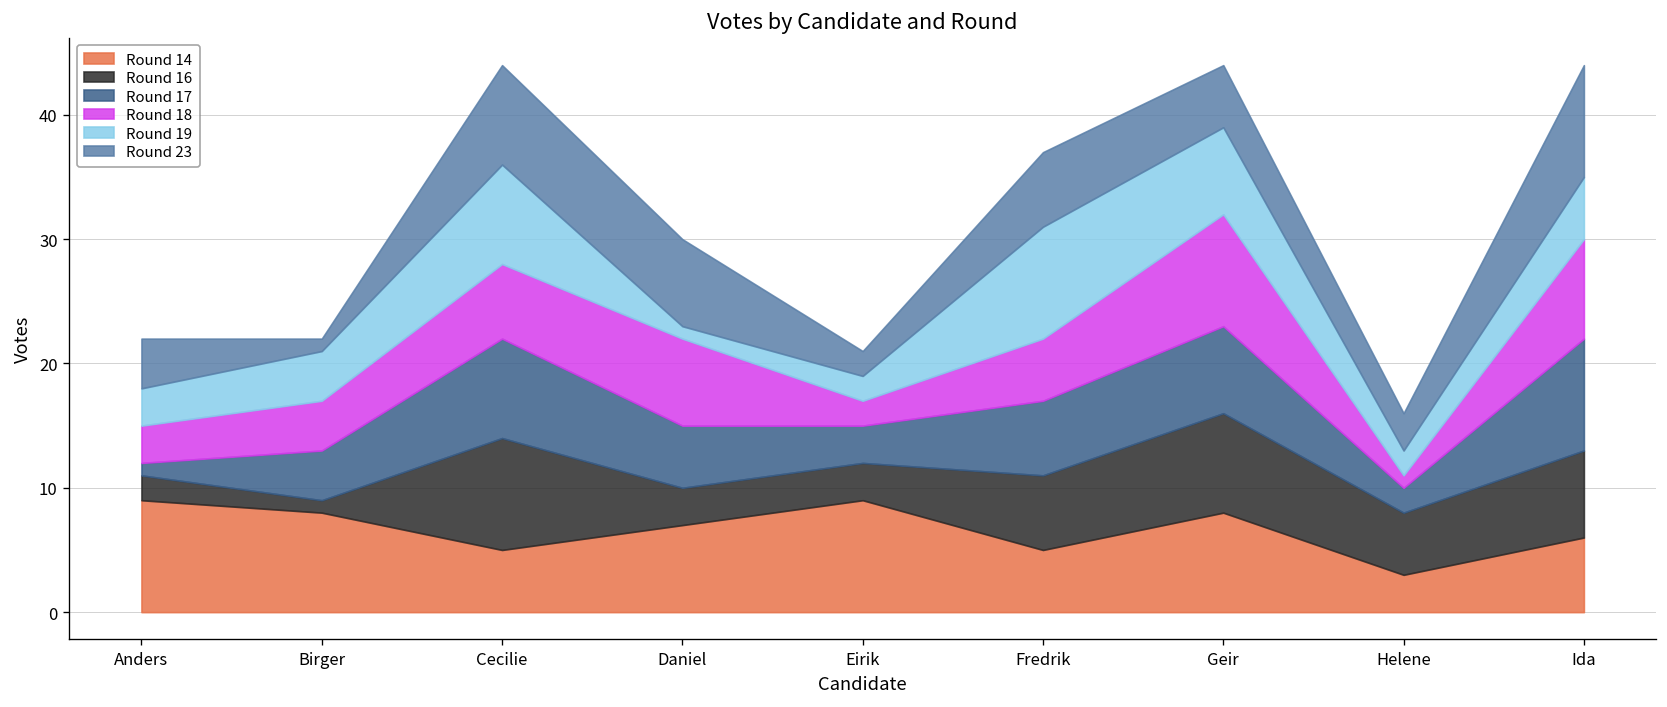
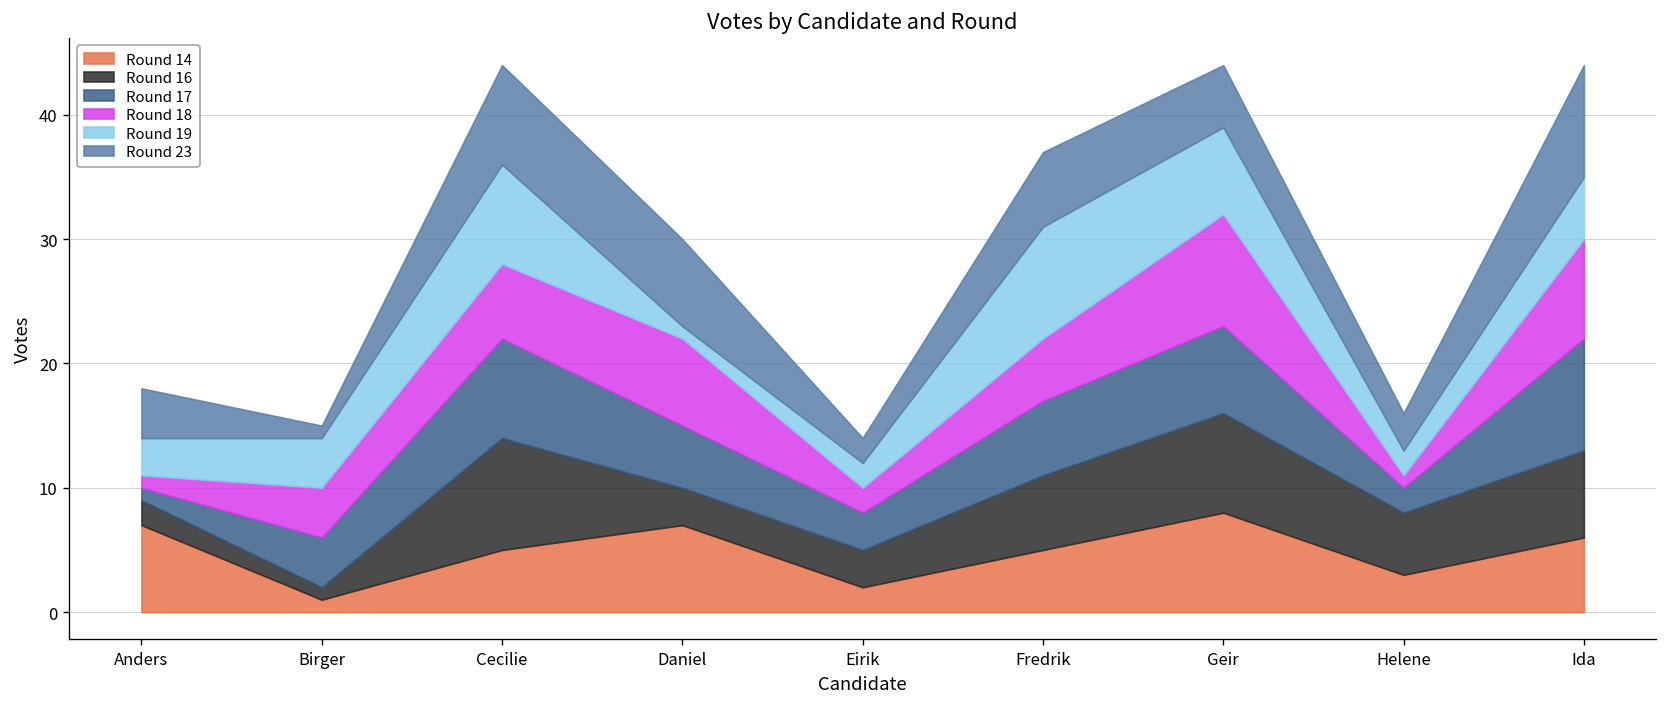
Round 14, Anders: 9 -> 7
Round 18, Anders: 3 -> 1
Round 14, Birger: 8 -> 1
Round 14, Eirik: 9 -> 2
